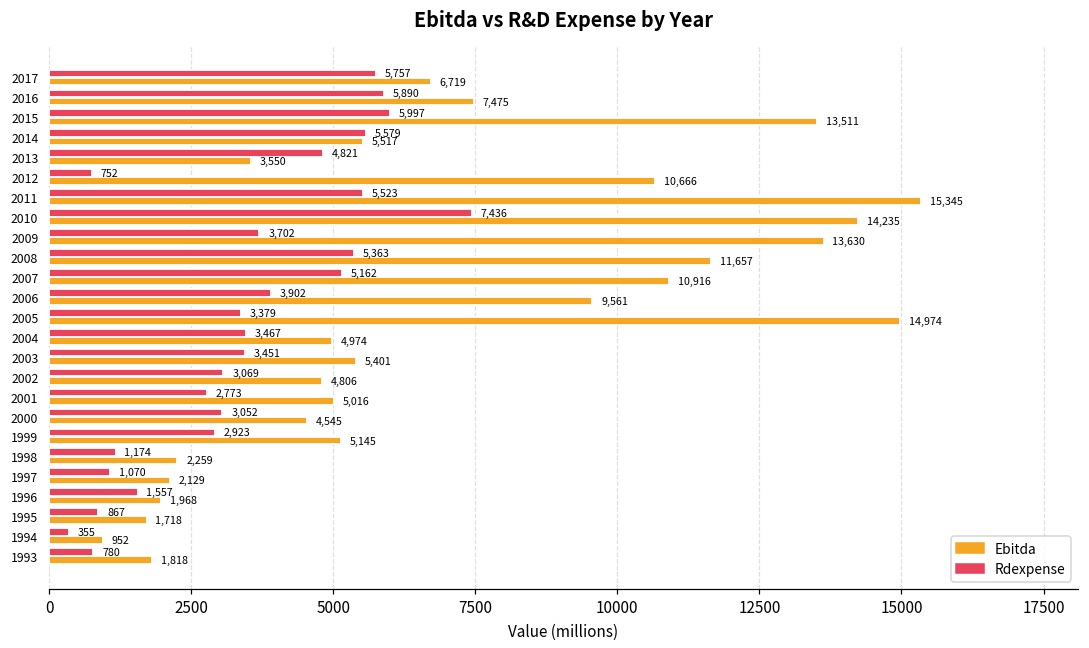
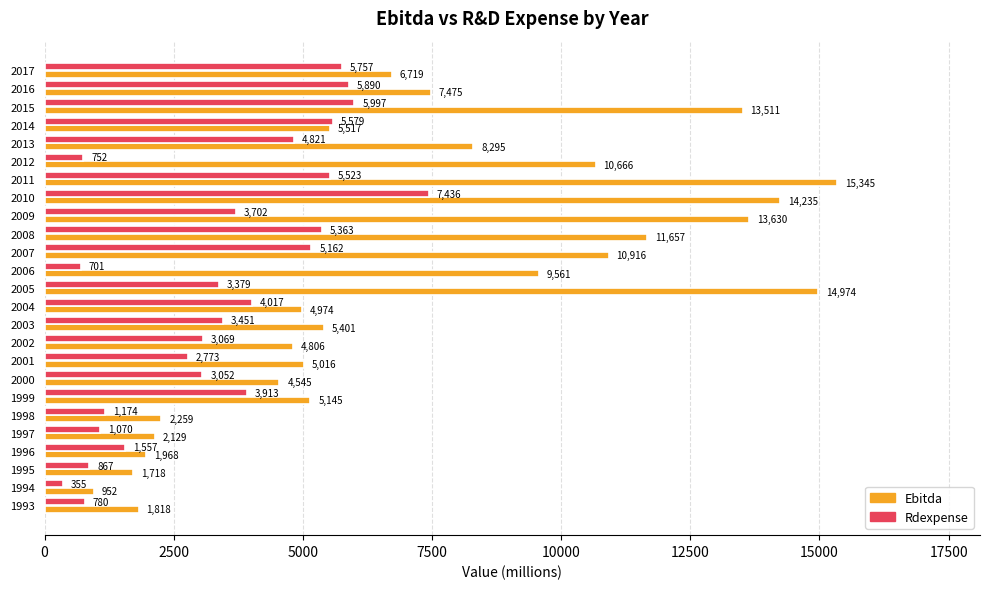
Ebitda, 2013: 3,550 -> 8,295
Rdexpense, 2006: 3,902 -> 701
Rdexpense, 2004: 3,467 -> 4,017
Rdexpense, 1999: 2,923 -> 3,913
